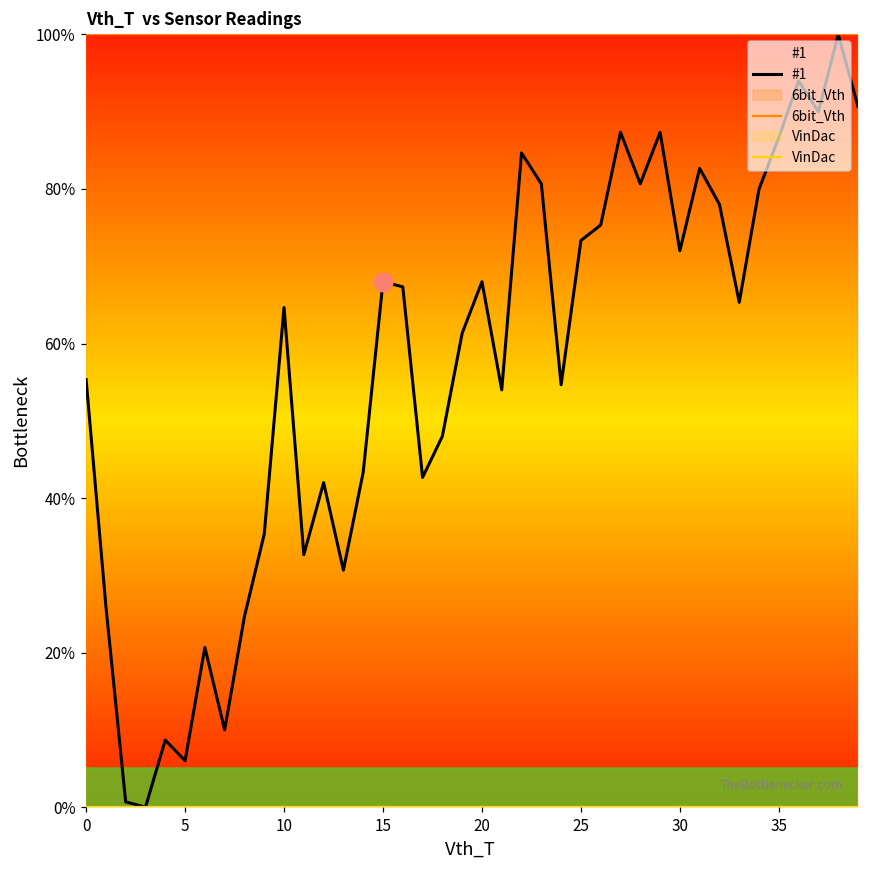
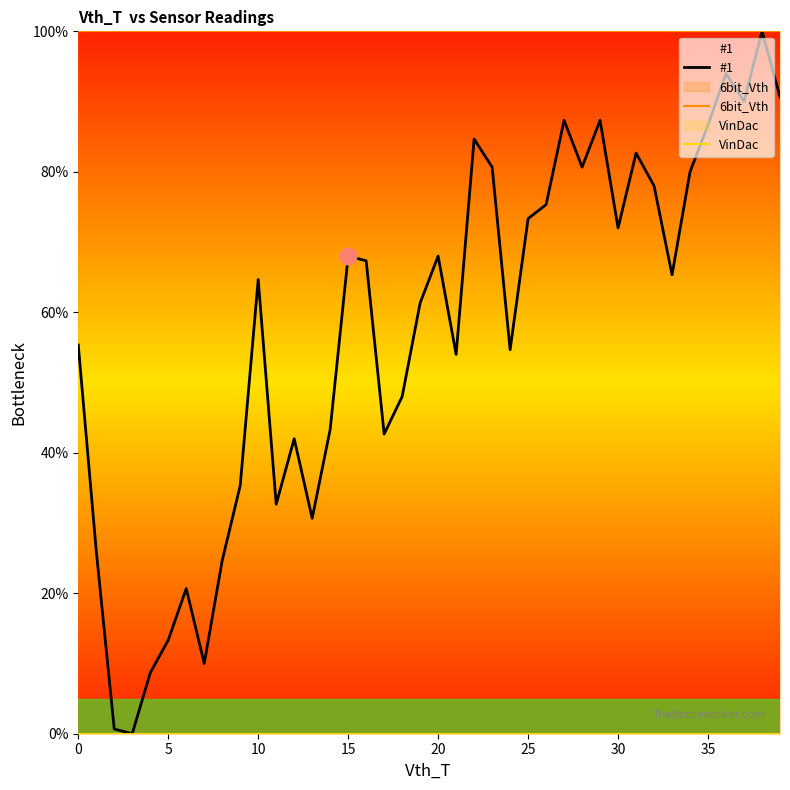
#1, 5: 6% -> 13%
